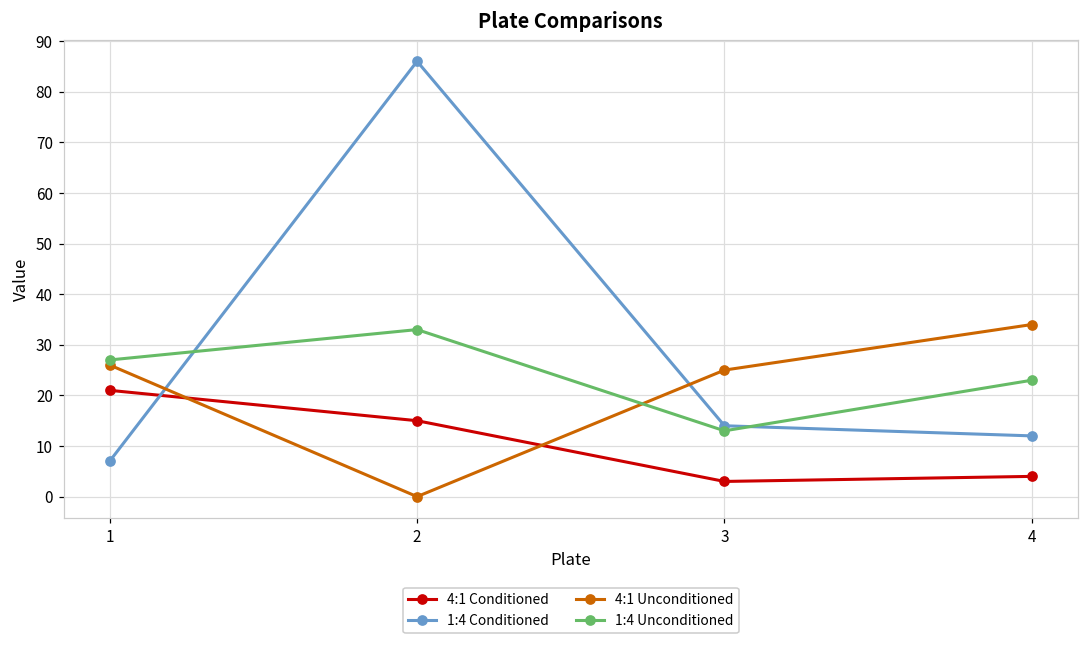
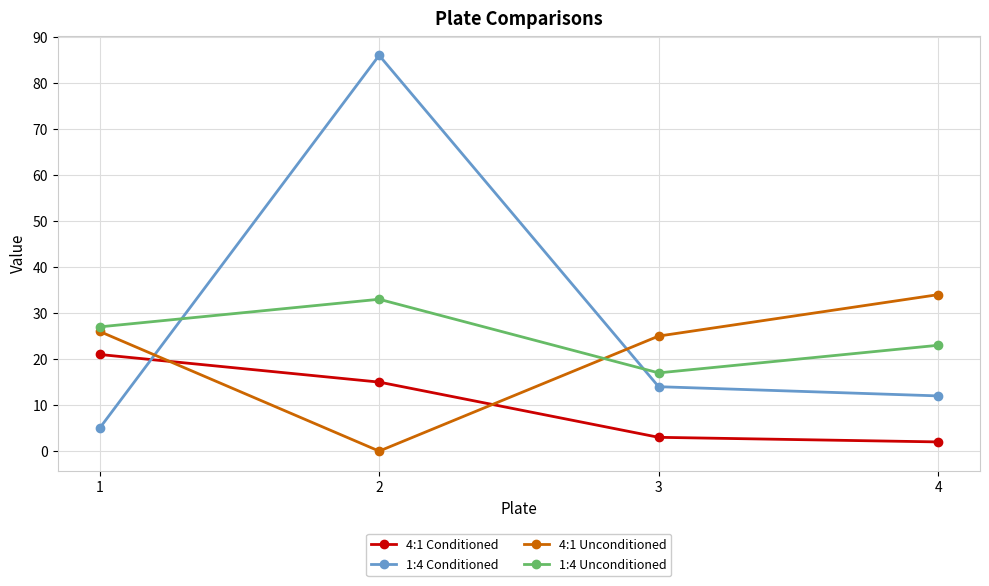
1:4 Conditioned, 1: 7 -> 5
1:4 Unconditioned, 3: 13 -> 17
4:1 Conditioned, 4: 4 -> 2
